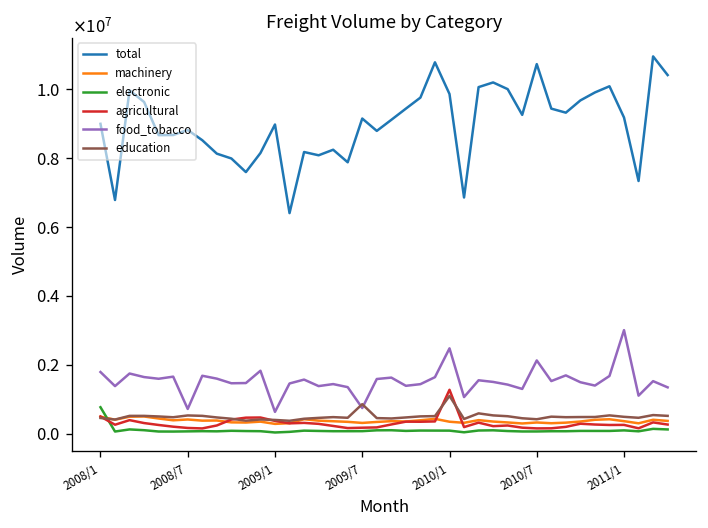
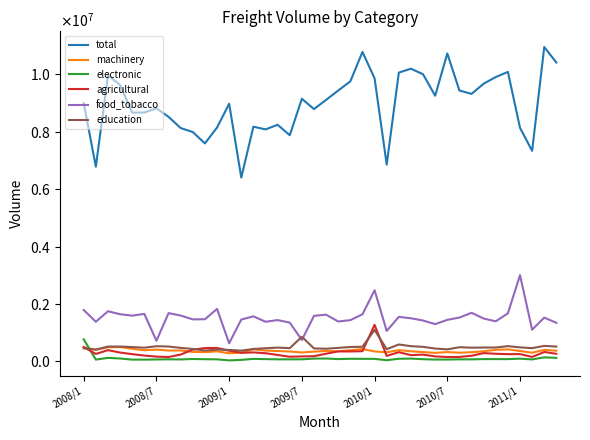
food_tobacco, 2010/7: 2100000 -> 1400000
total, 2011/1: 9200000 -> 8100000
